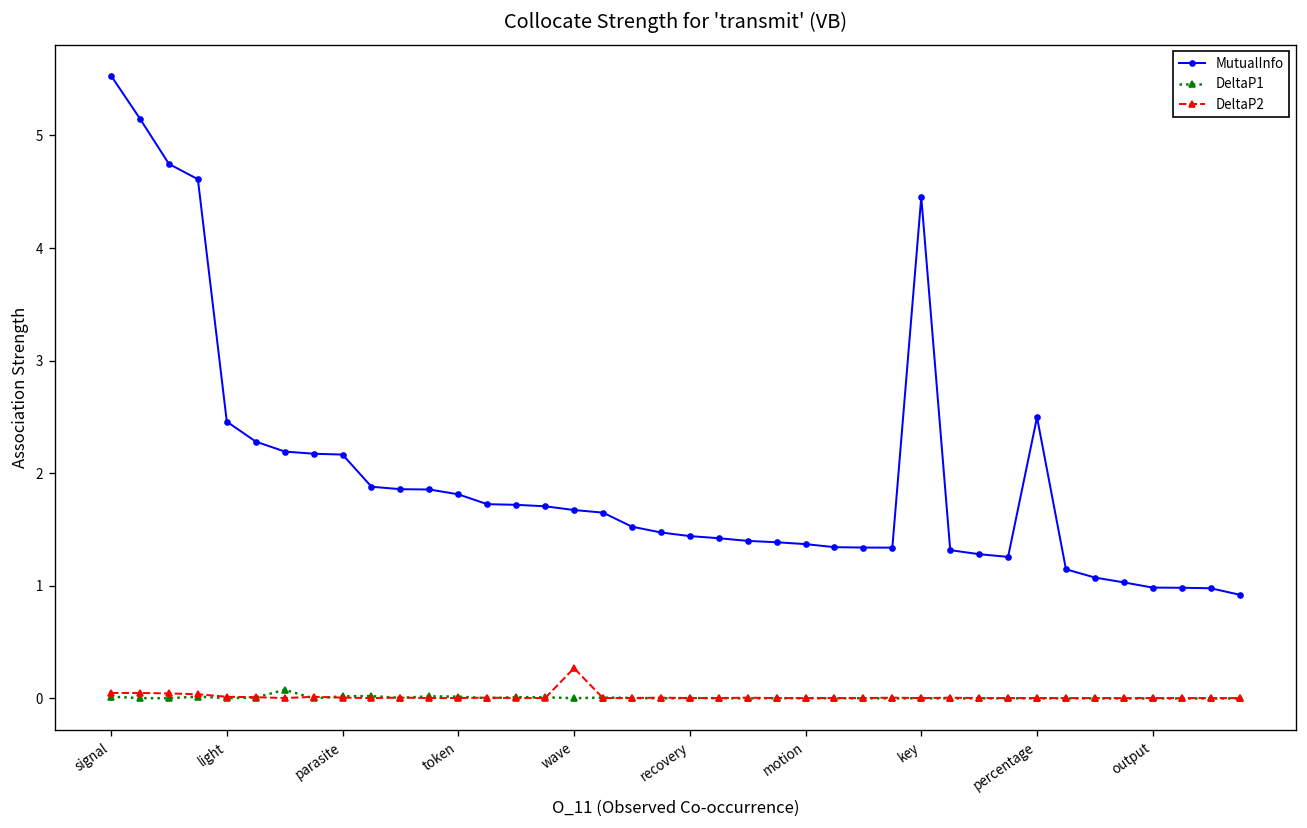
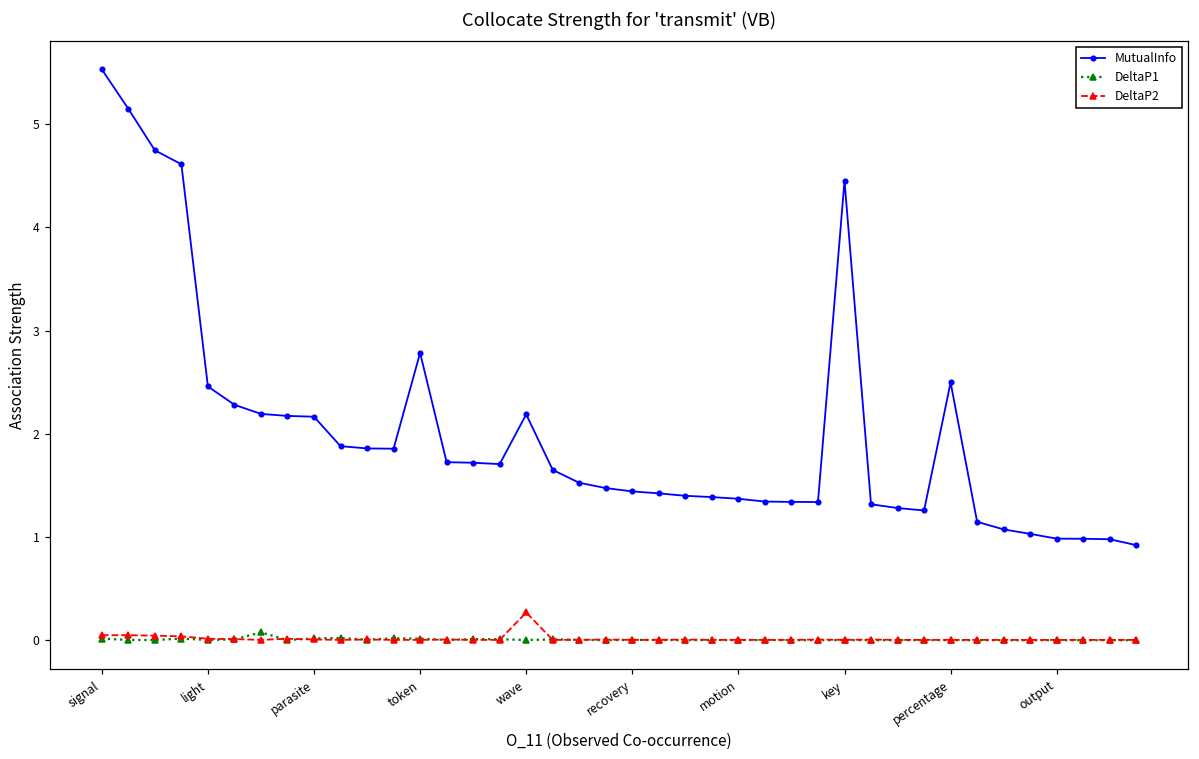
MutualInfo, token: 1.8 -> 2.8
MutualInfo, wave: 1.7 -> 2.2
